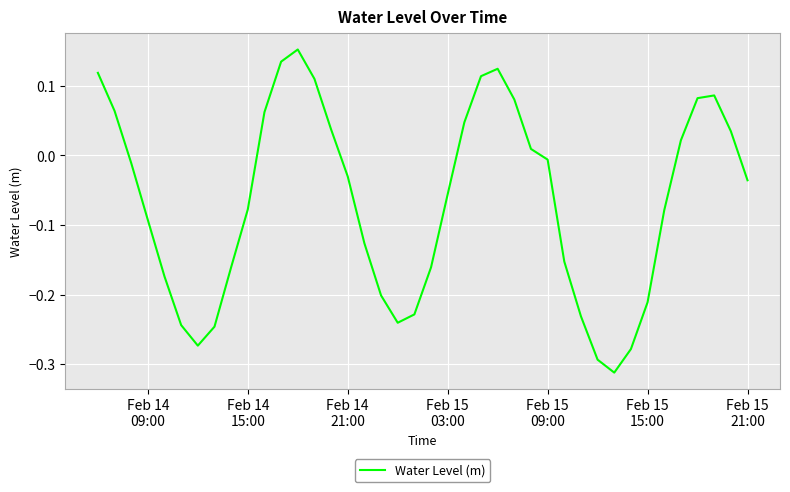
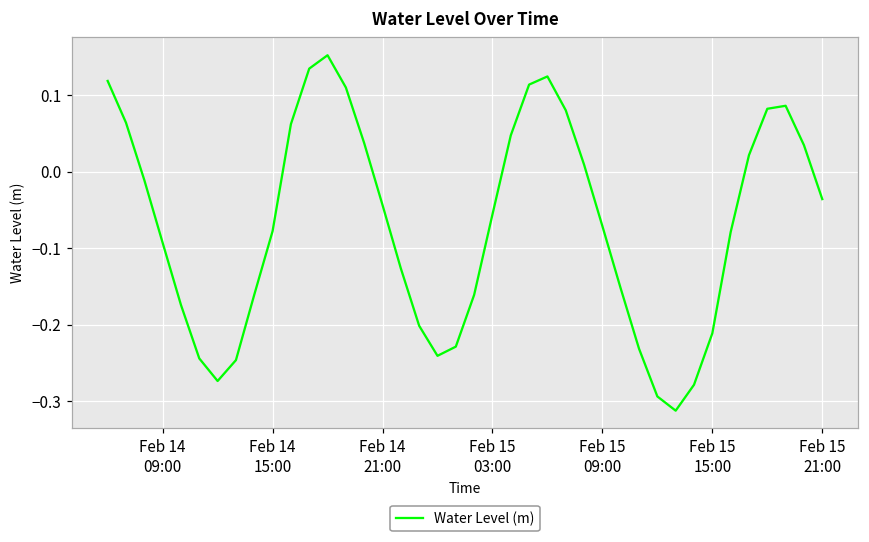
Feb 14 21:00: -0.03 -> -0.04
Feb 15 09:00: -0.01 -> -0.07
